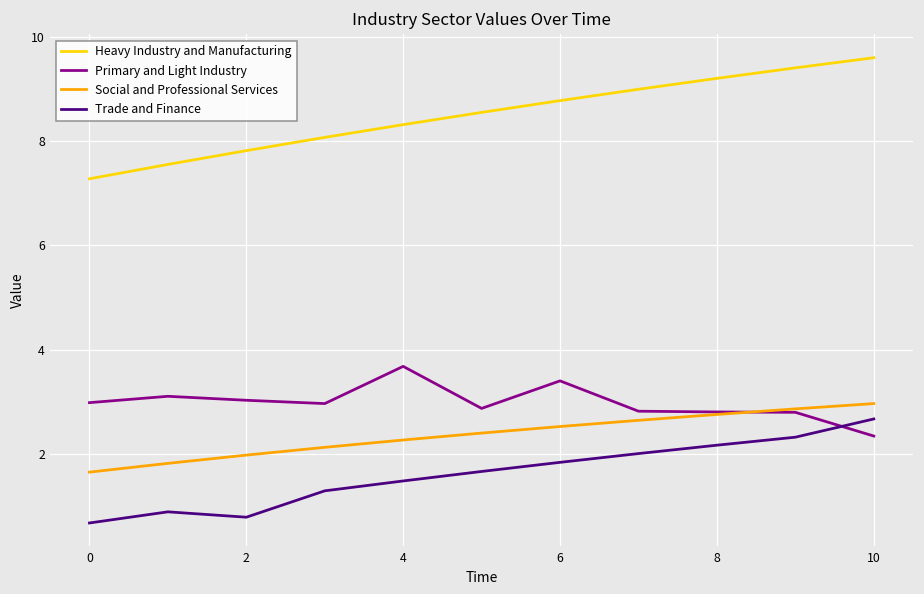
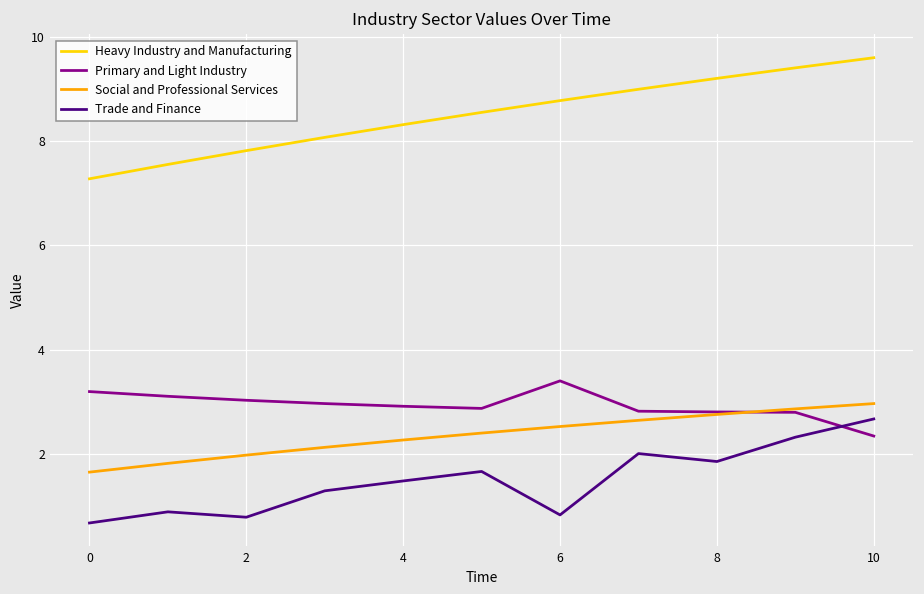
Primary and Light Industry, 0: 3.0 -> 3.2
Primary and Light Industry, 4: 3.7 -> 2.9
Trade and Finance, 6: 1.8 -> 0.8
Trade and Finance, 8: 2.2 -> 1.9
